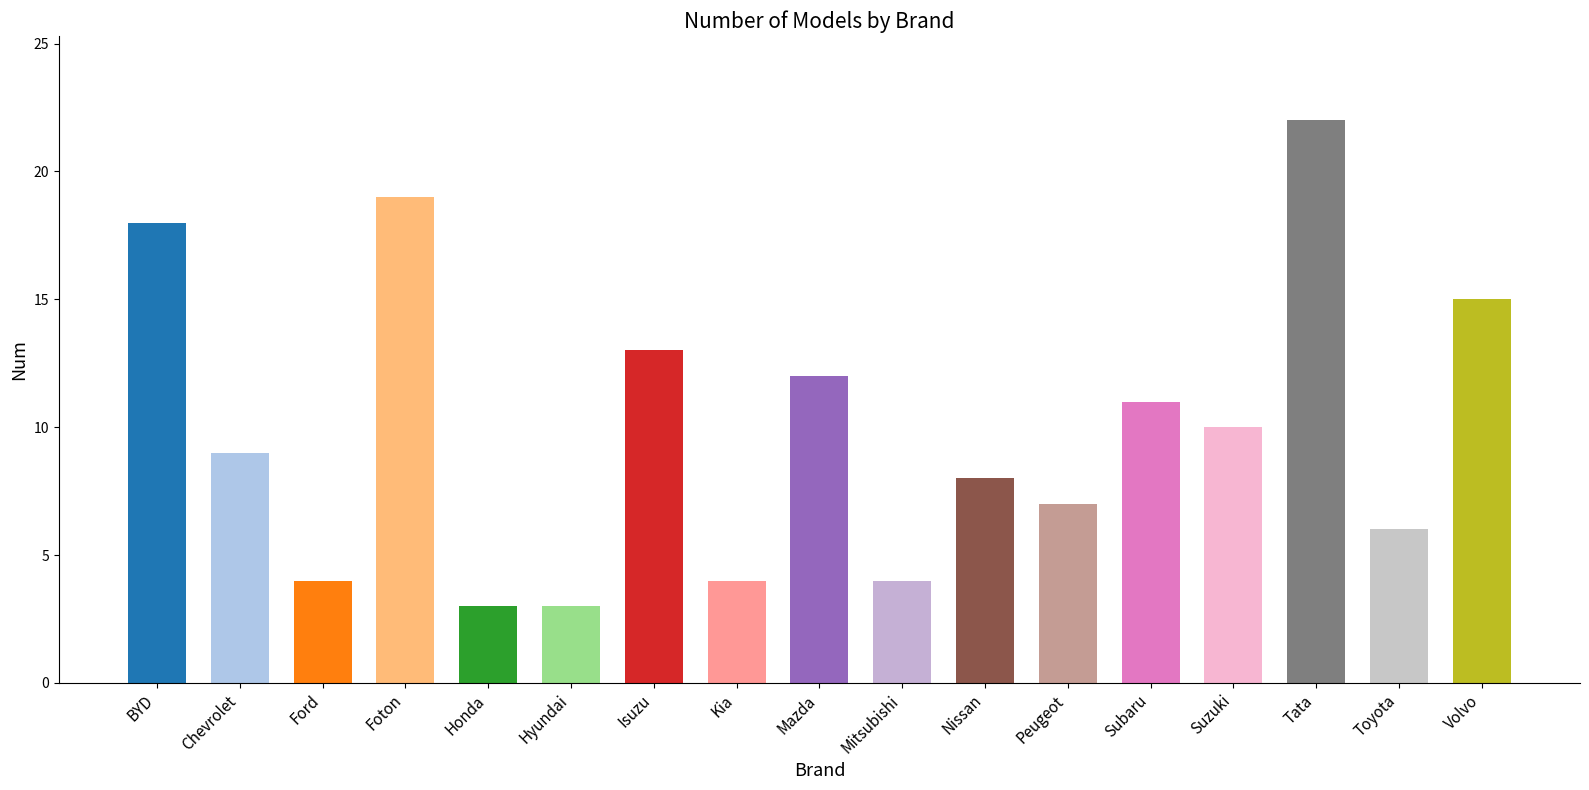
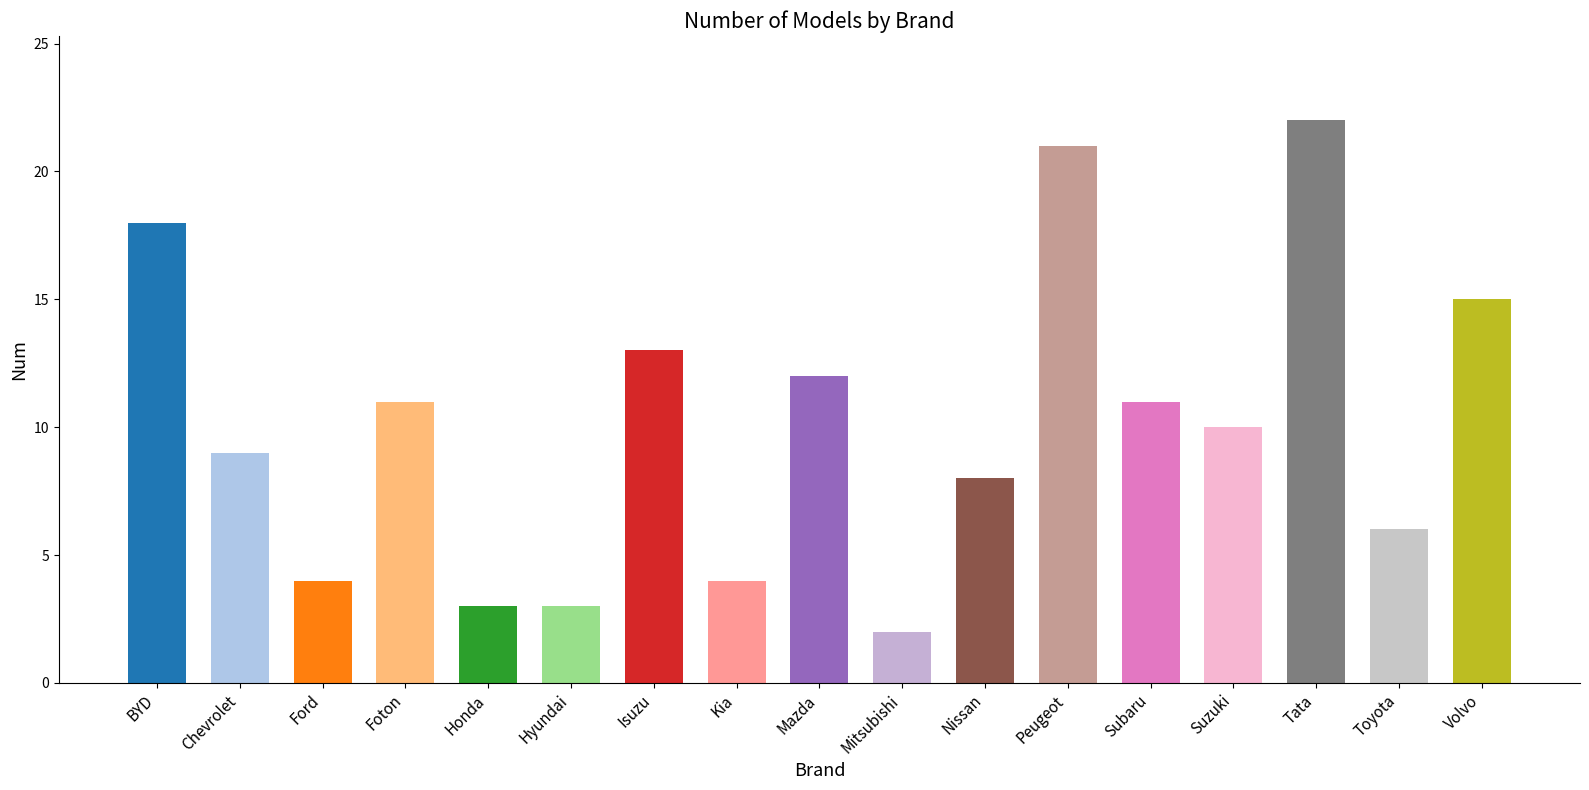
Foton: 19 -> 11
Mitsubishi: 4 -> 2
Peugeot: 7 -> 21
